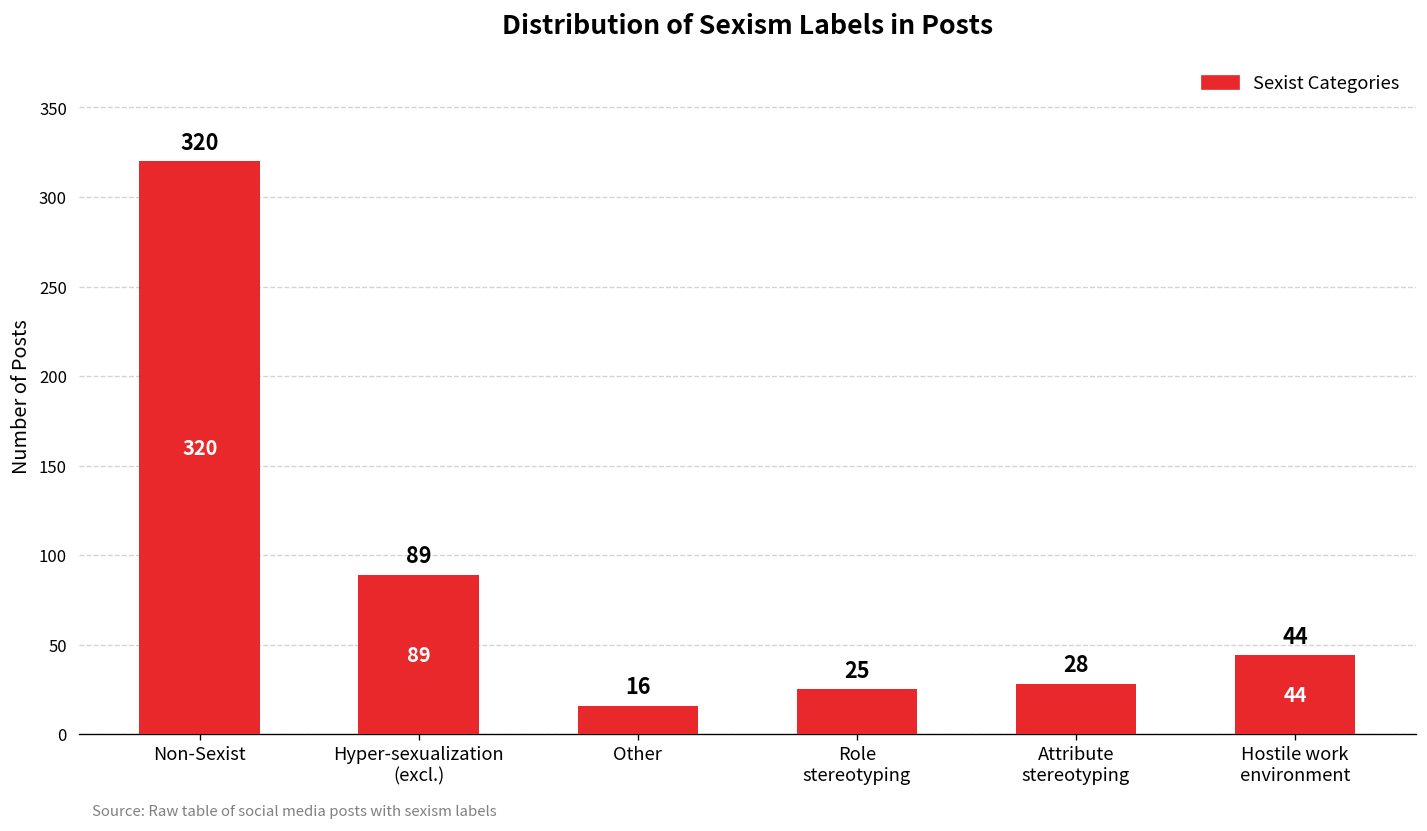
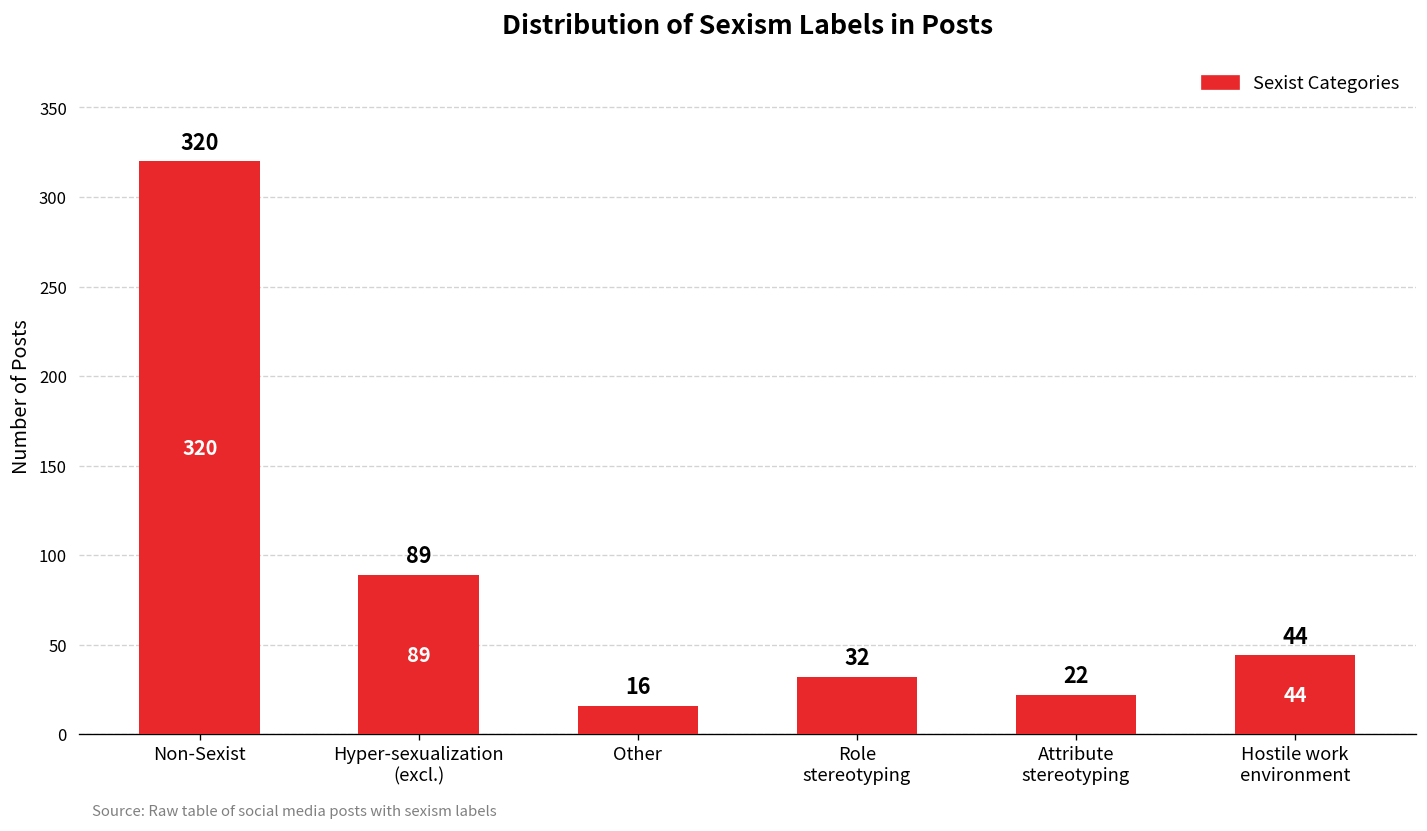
Role stereotyping: 25 -> 32
Attribute stereotyping: 28 -> 22
